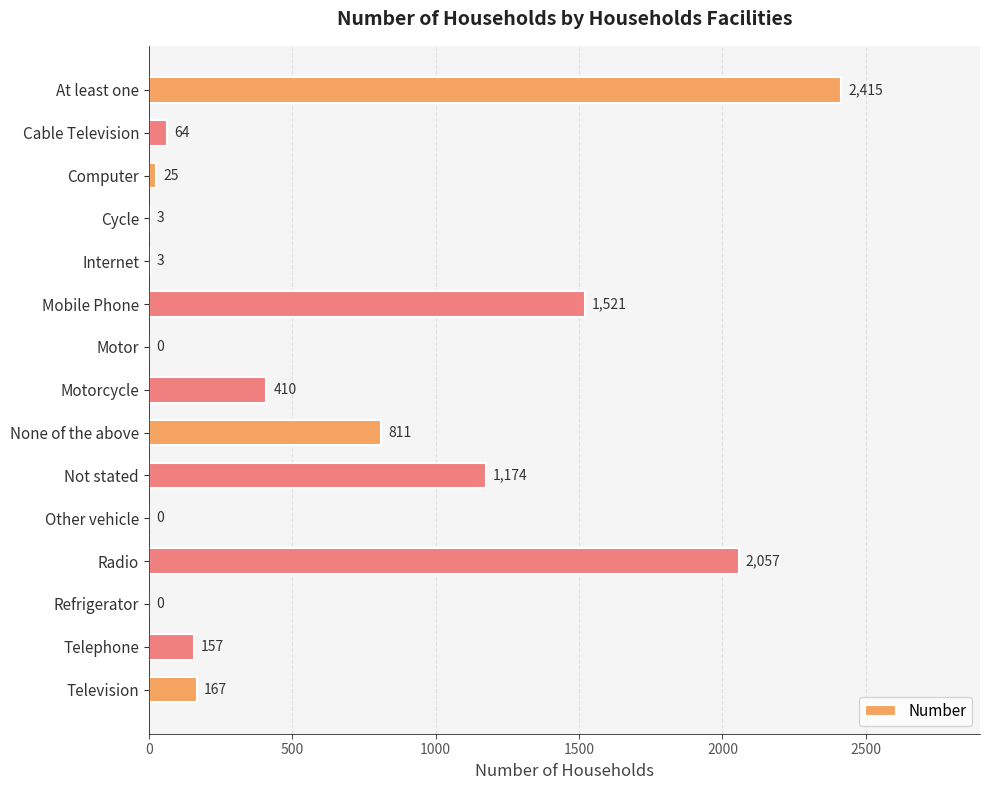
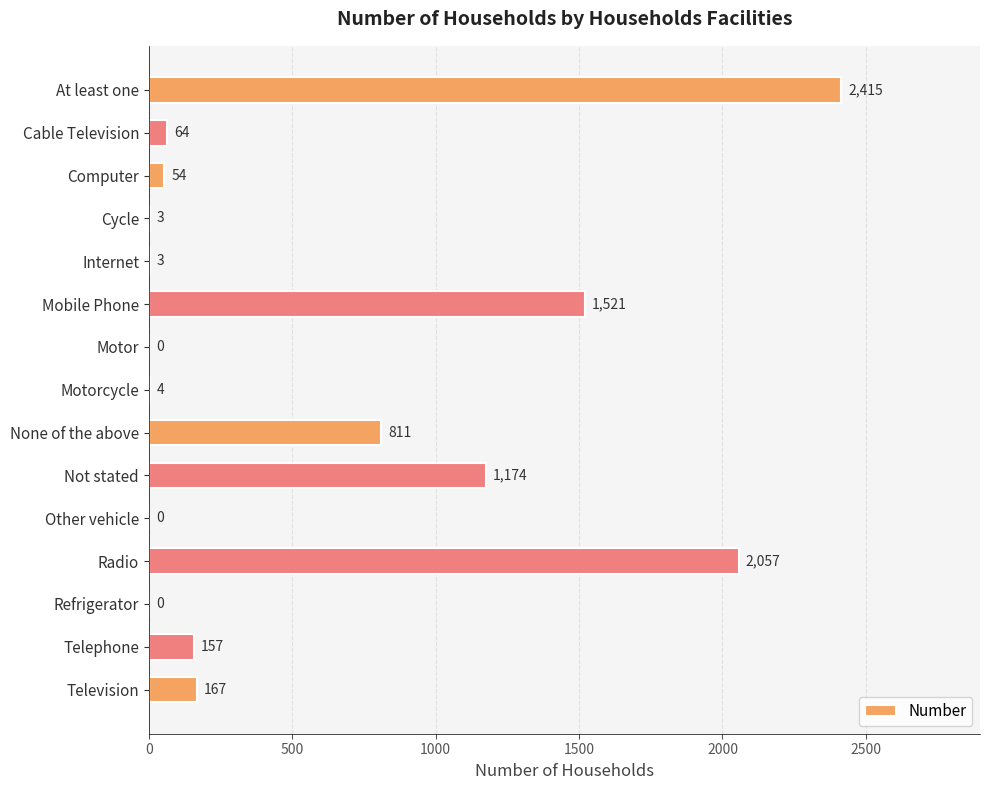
Computer: 25 -> 54
Motorcycle: 410 -> 4
